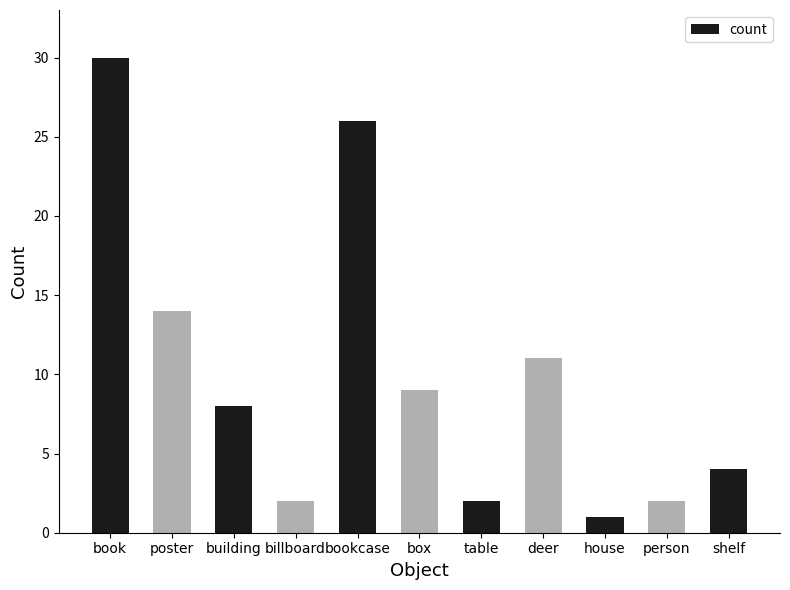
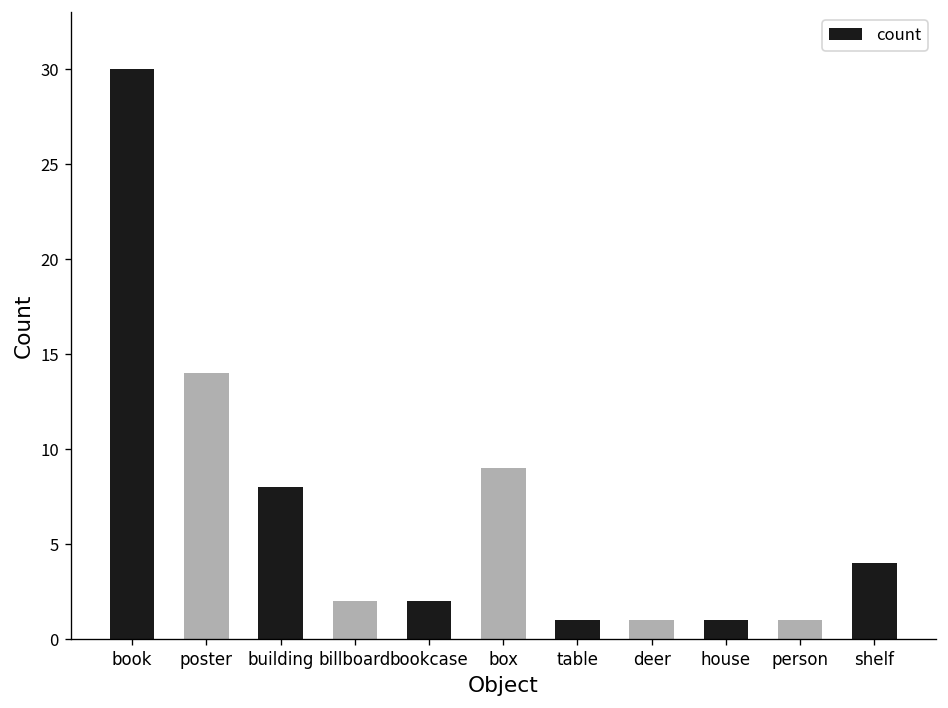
bookcase: 26 -> 2
table: 2 -> 1
deer: 11 -> 1
person: 2 -> 1
